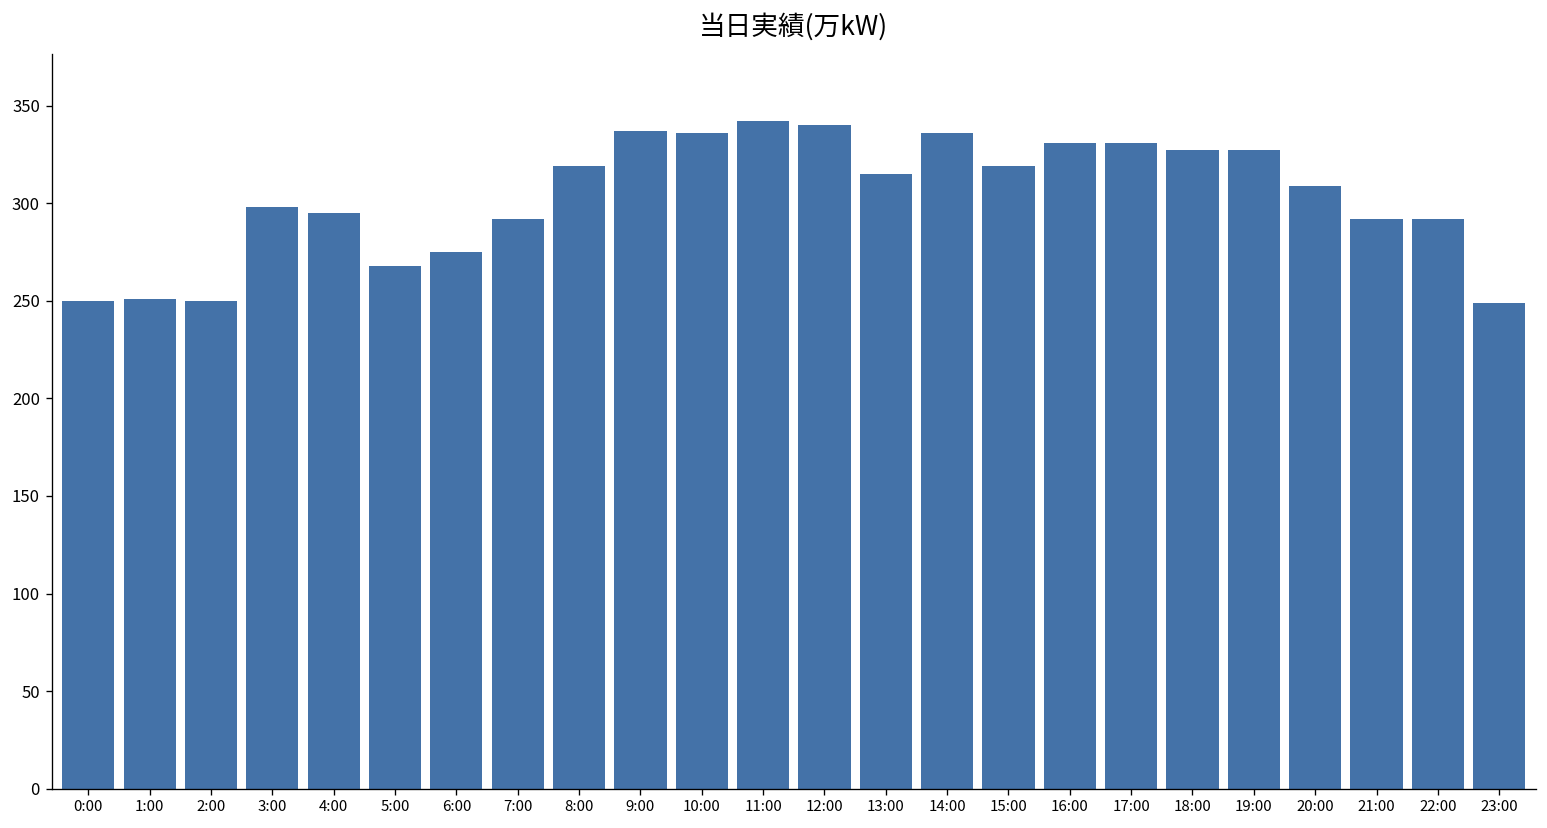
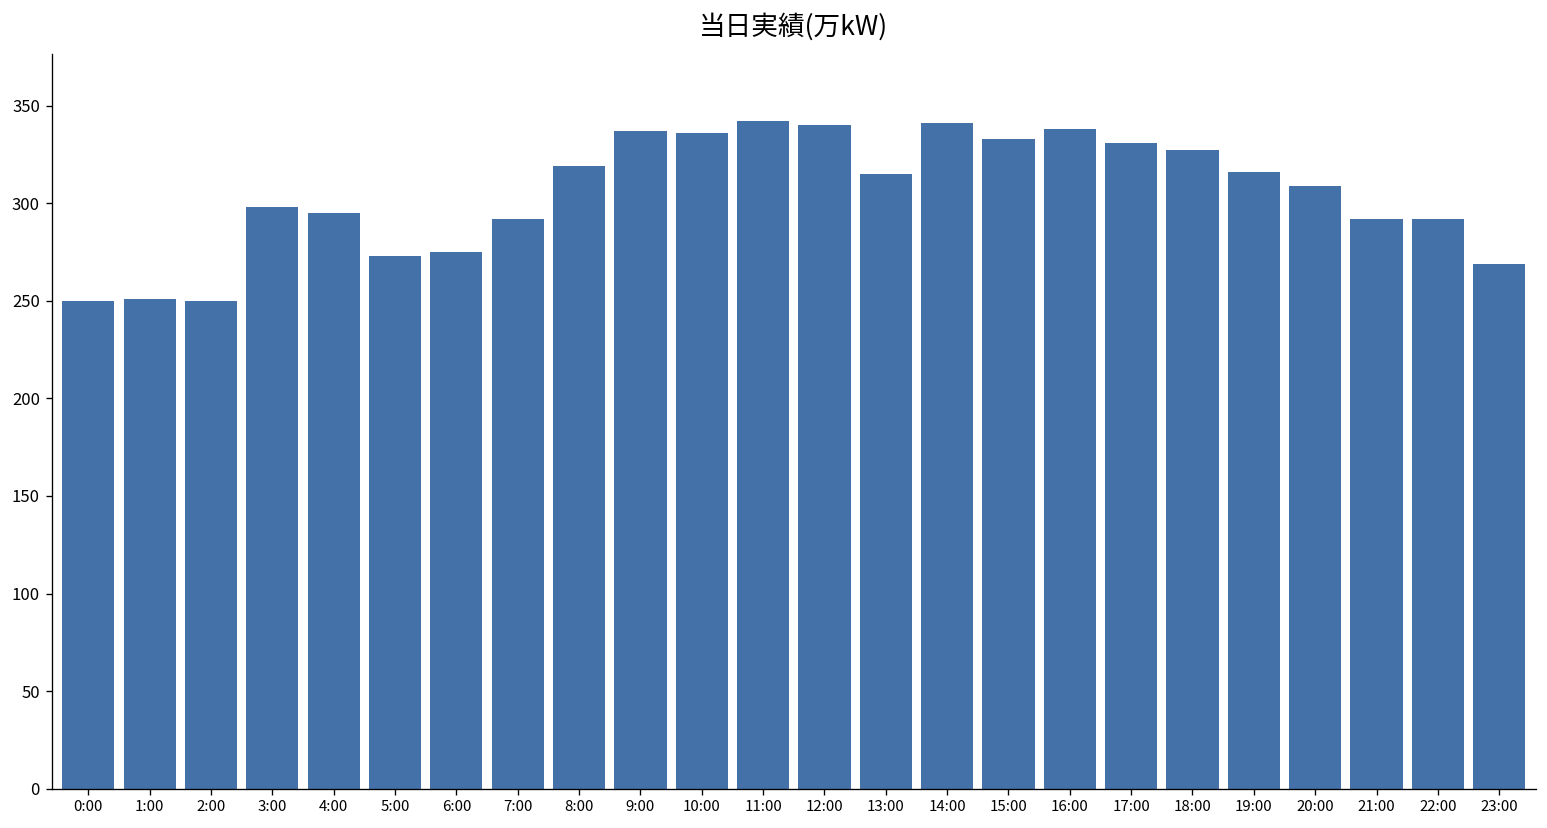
5:00: 268 -> 273
14:00: 336 -> 341
15:00: 319 -> 333
16:00: 331 -> 338
19:00: 327 -> 316
23:00: 249 -> 269
